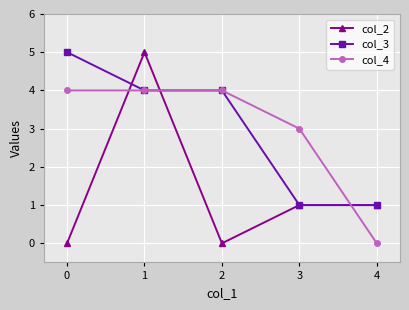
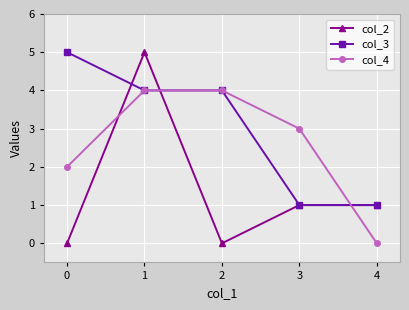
col_4, 0: 4 -> 2
